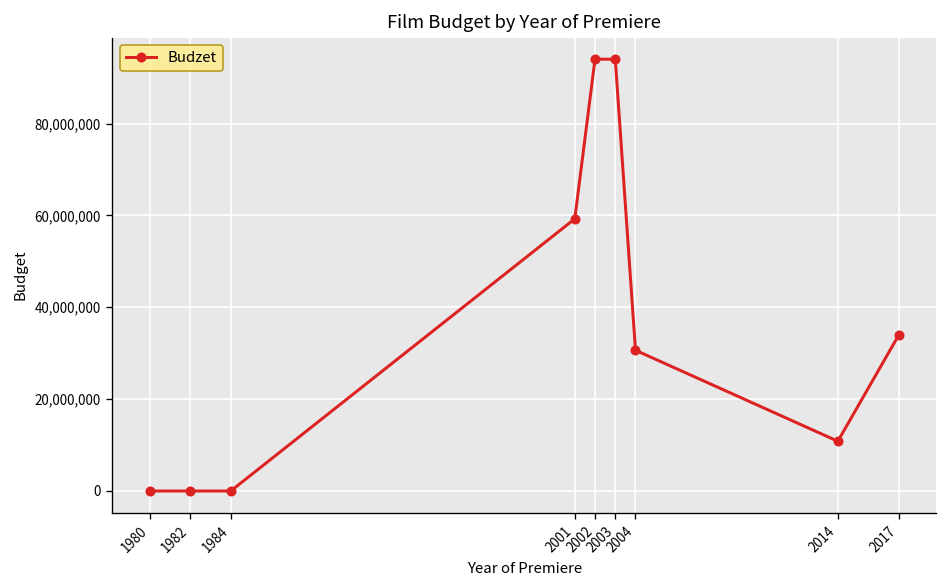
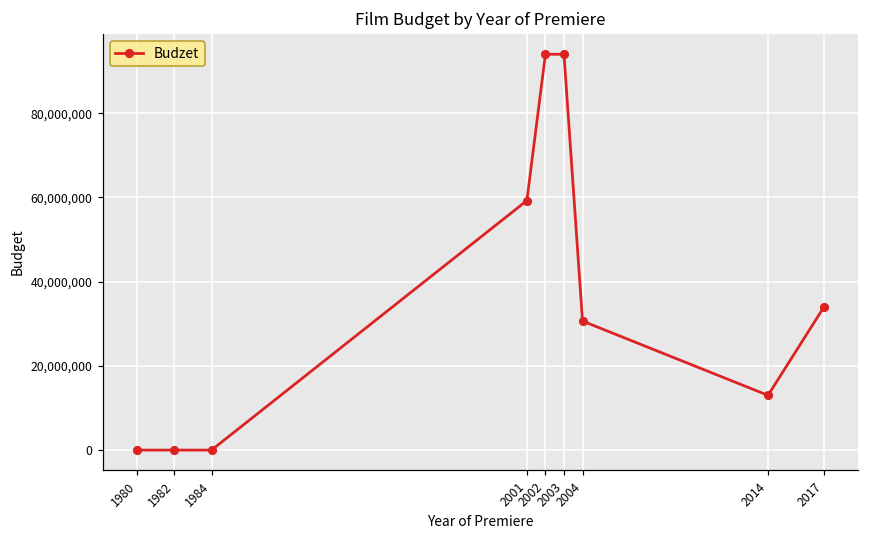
2014: 11,000,000 -> 13,000,000
